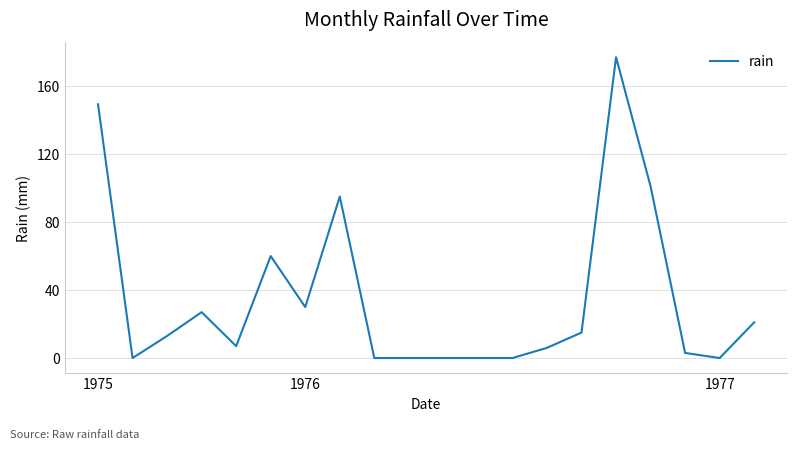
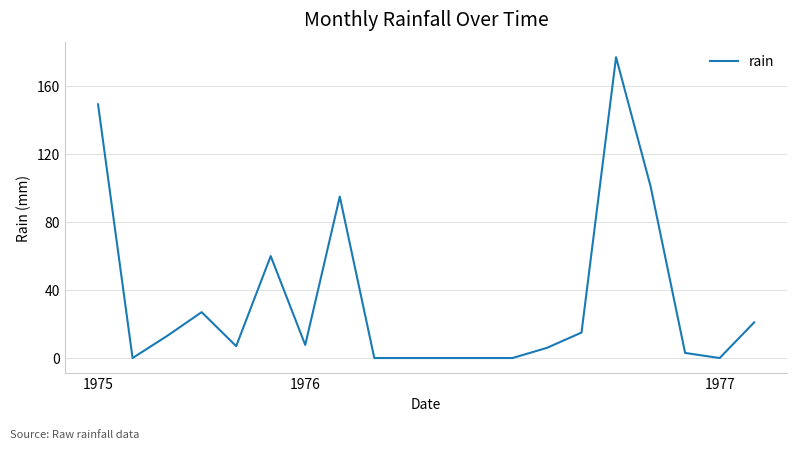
1976: 30 -> 8
